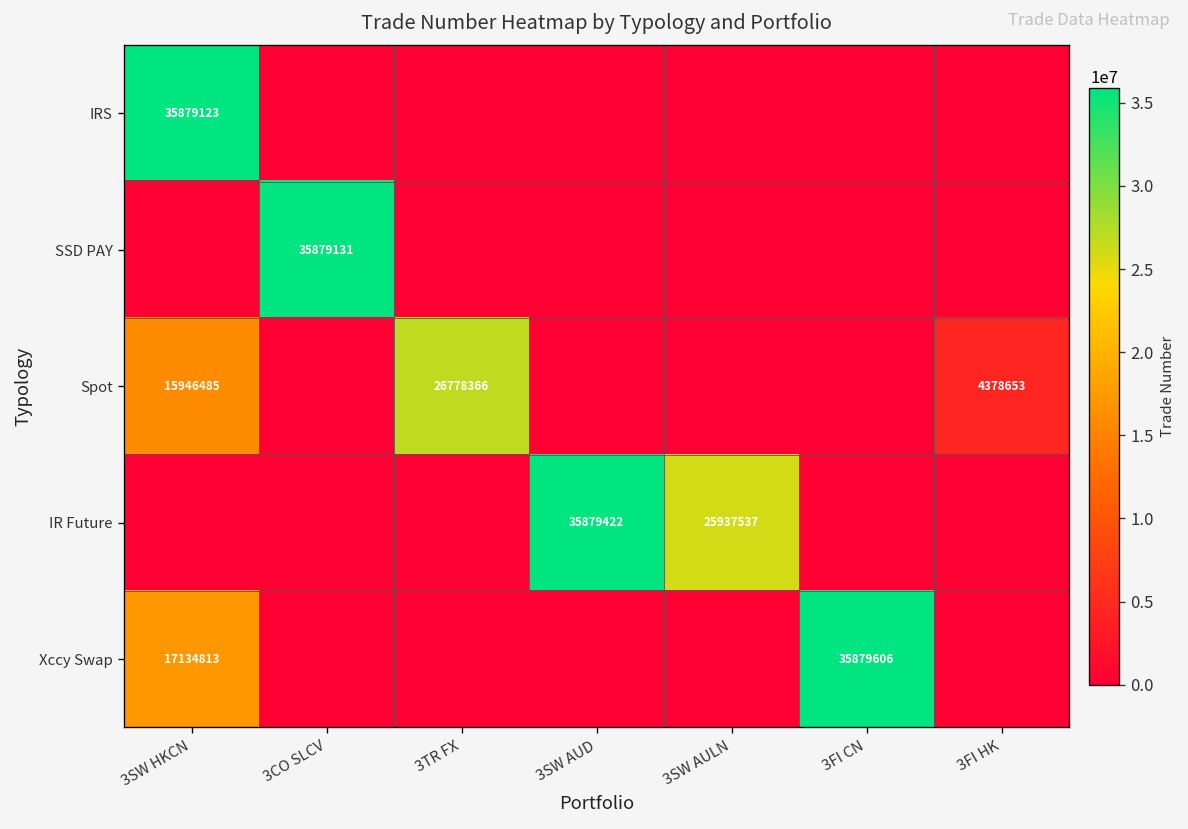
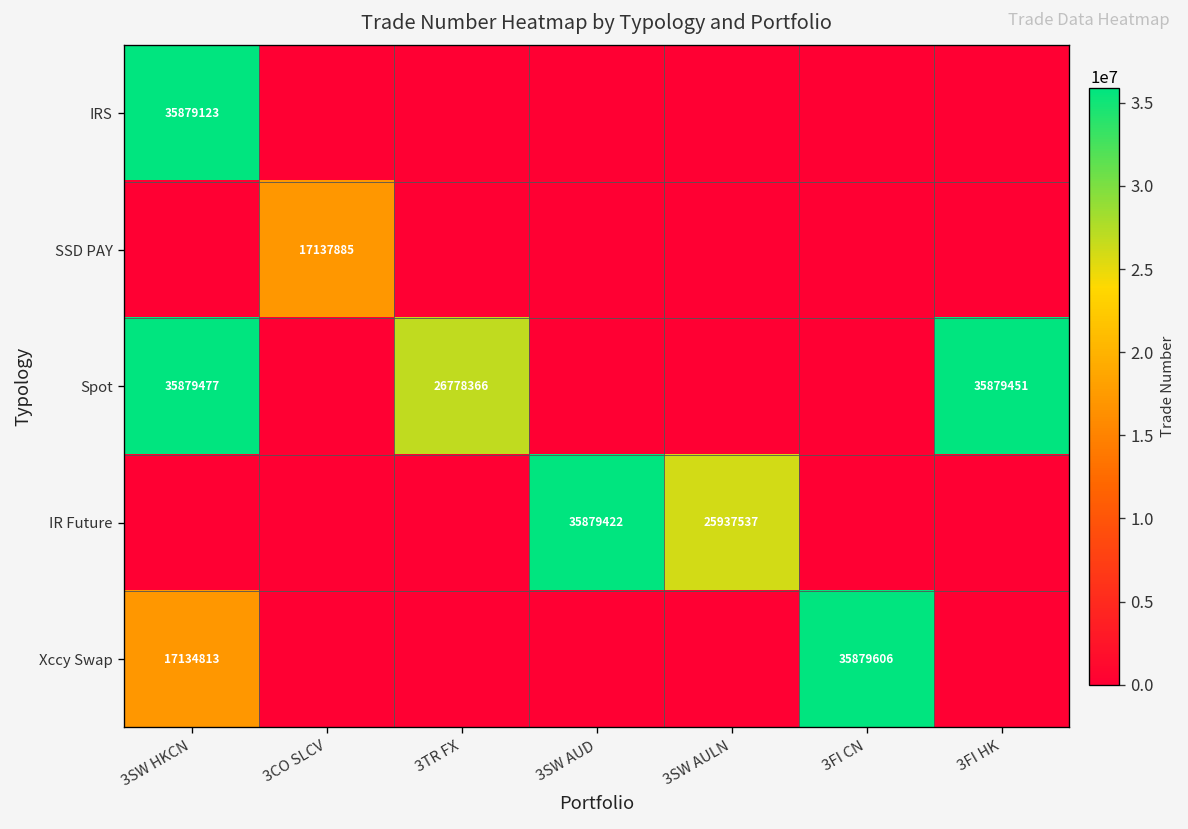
SSD PAY, 3CO SLCV: 35879131 -> 17137885
Spot, 3SW HKCN: 15946485 -> 35879477
Spot, 3FI HK: 4378653 -> 35879451
